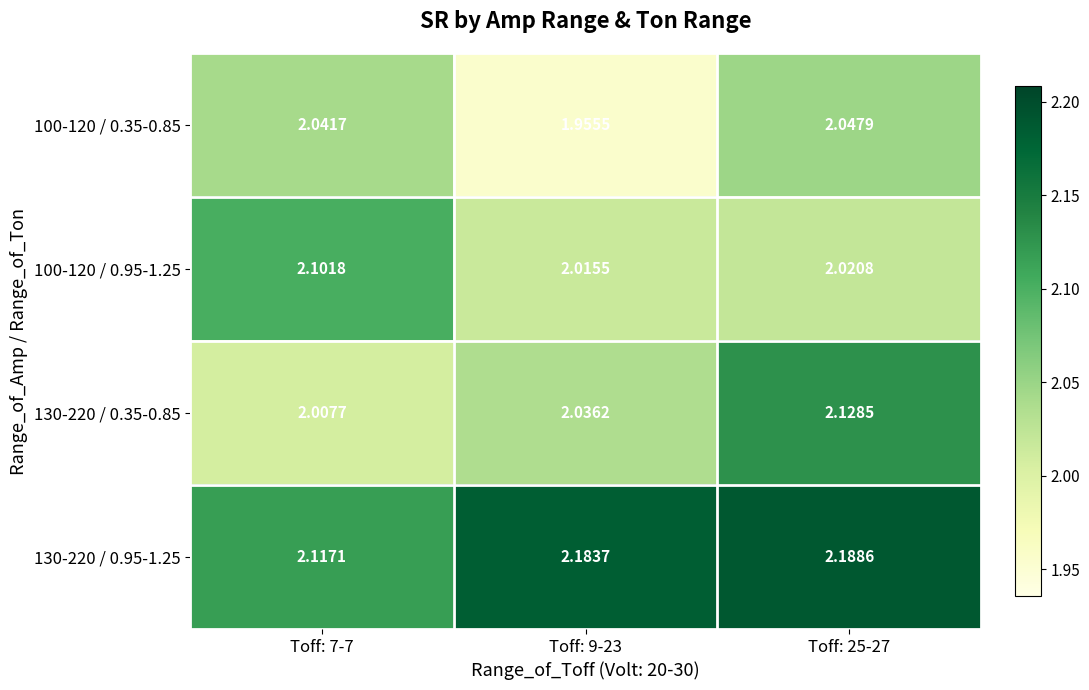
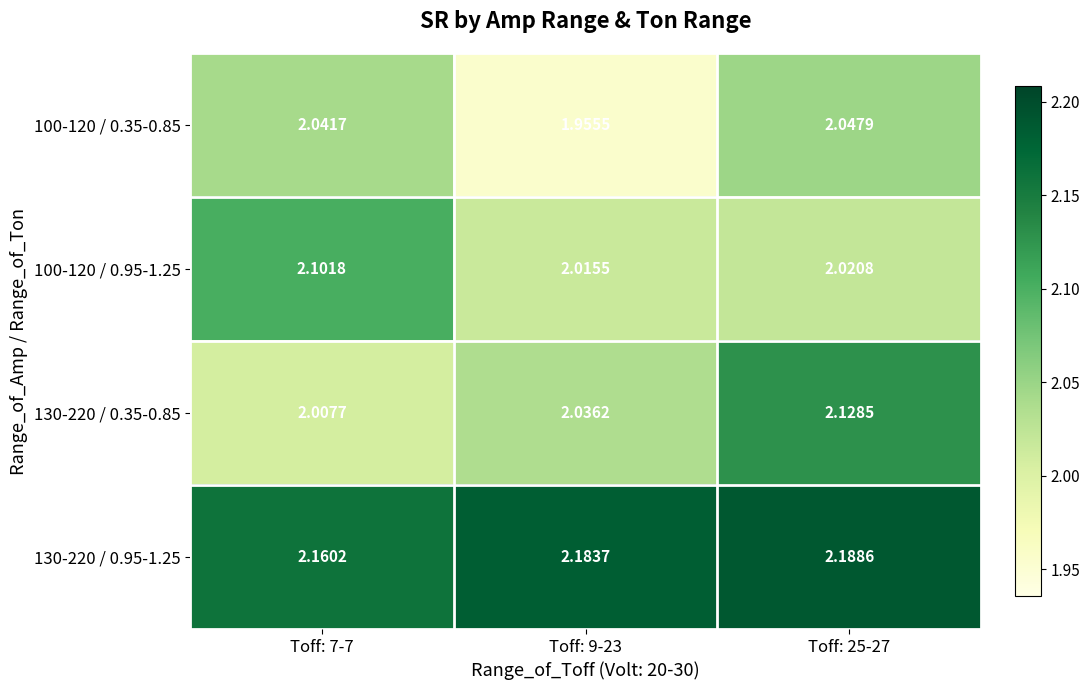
130-220 / 0.95-1.25, Toff: 7-7: 2.1171 -> 2.1602
